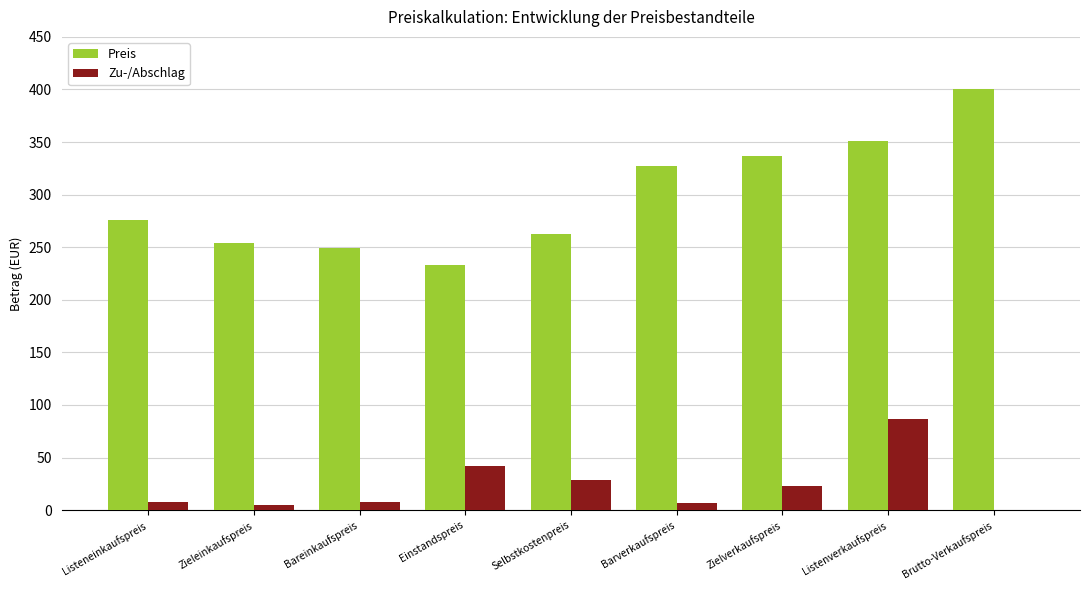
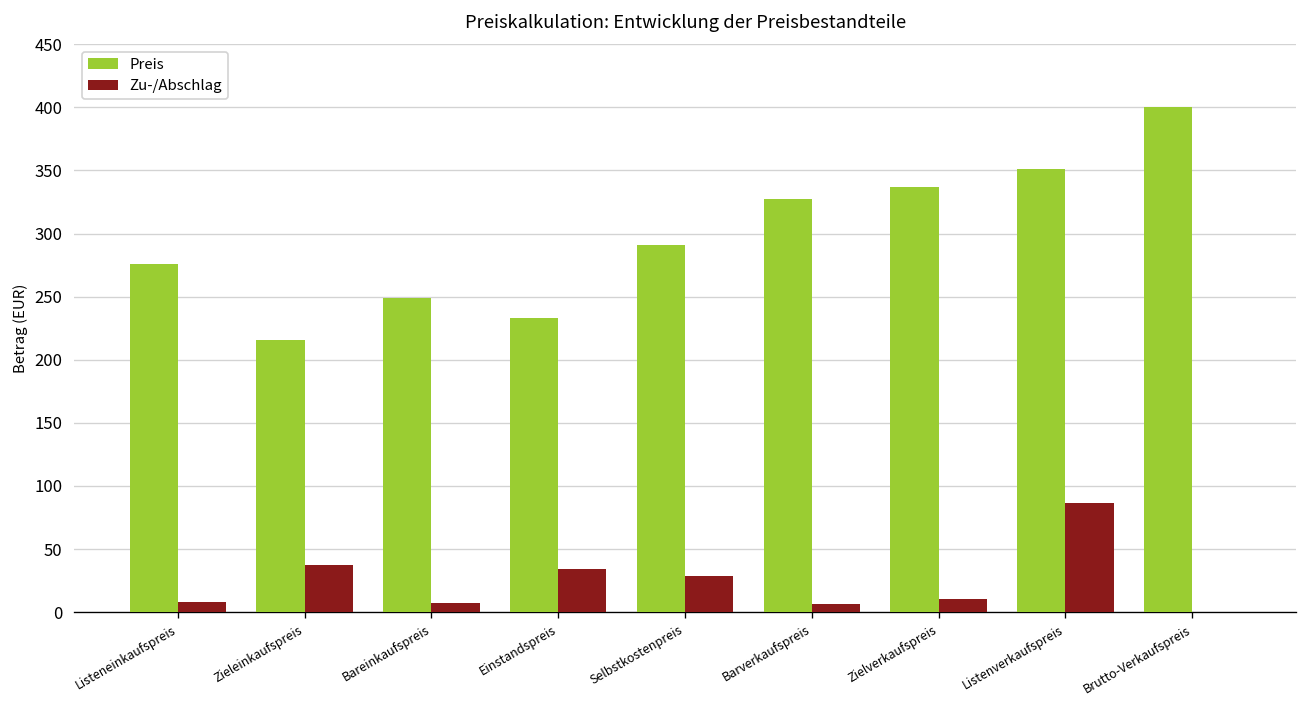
Preis, Zieleinkaufspreis: 254 -> 216
Zu-/Abschlag, Zieleinkaufspreis: 5 -> 38
Zu-/Abschlag, Einstandspreis: 42 -> 34
Preis, Selbstkostenpreis: 262 -> 291
Zu-/Abschlag, Zielverkaufspreis: 23 -> 10
